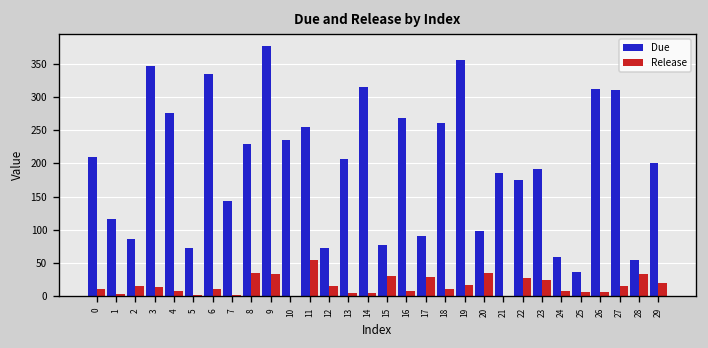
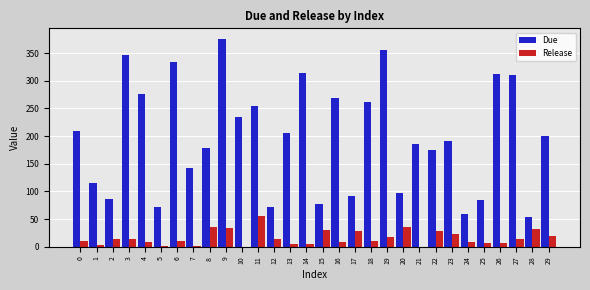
Due, 8: 230 -> 180
Due, 25: 40 -> 80
